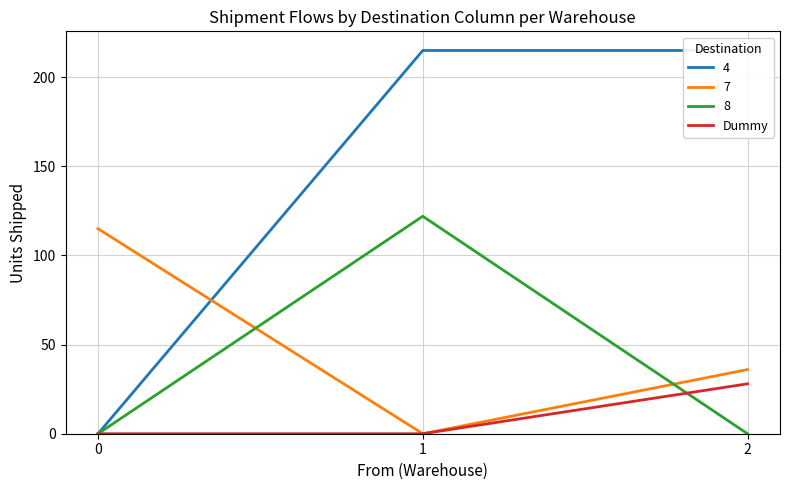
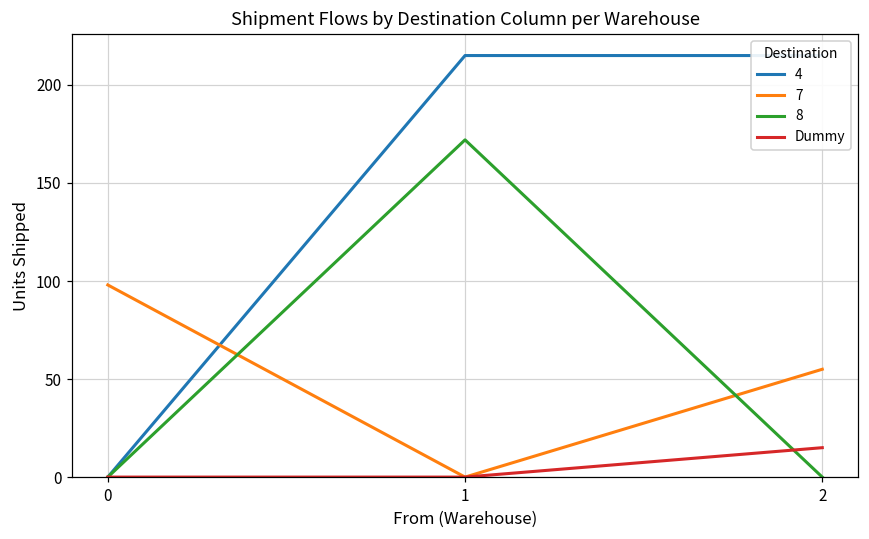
7, 0: 115 -> 98
8, 1: 122 -> 172
7, 2: 36 -> 55
Dummy, 2: 28 -> 15
